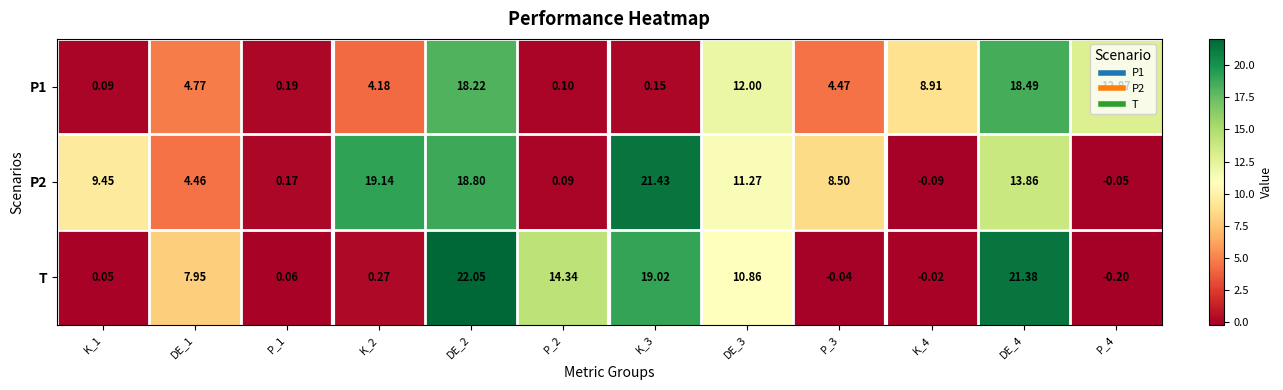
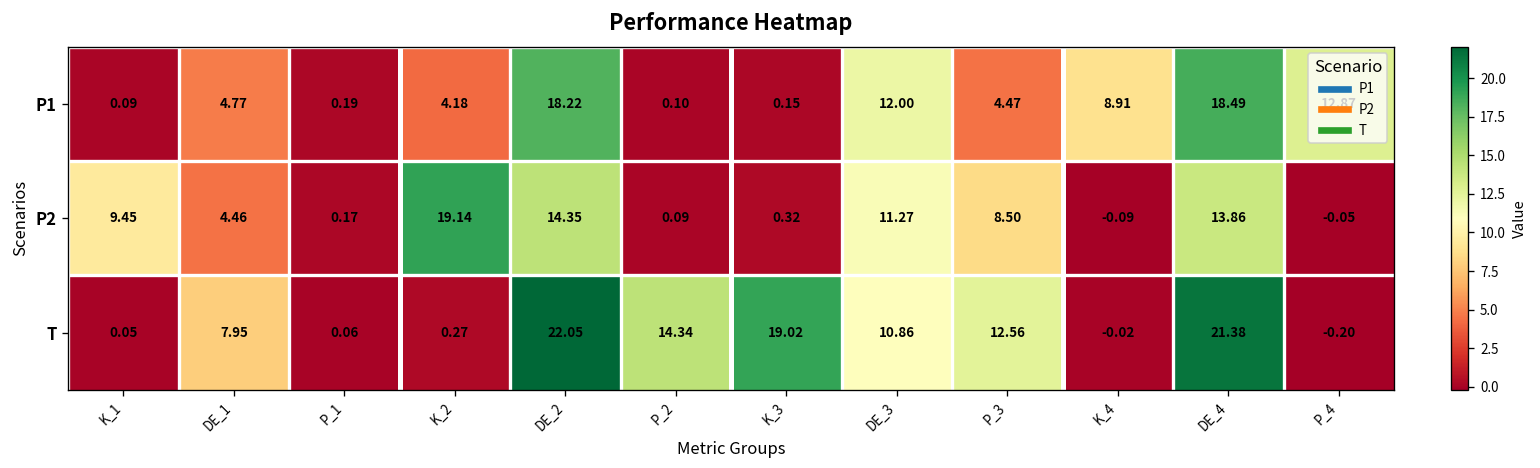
P2, DE_2: 18.80 -> 14.35
P2, K_3: 21.43 -> 0.32
T, P_3: -0.04 -> 12.56
